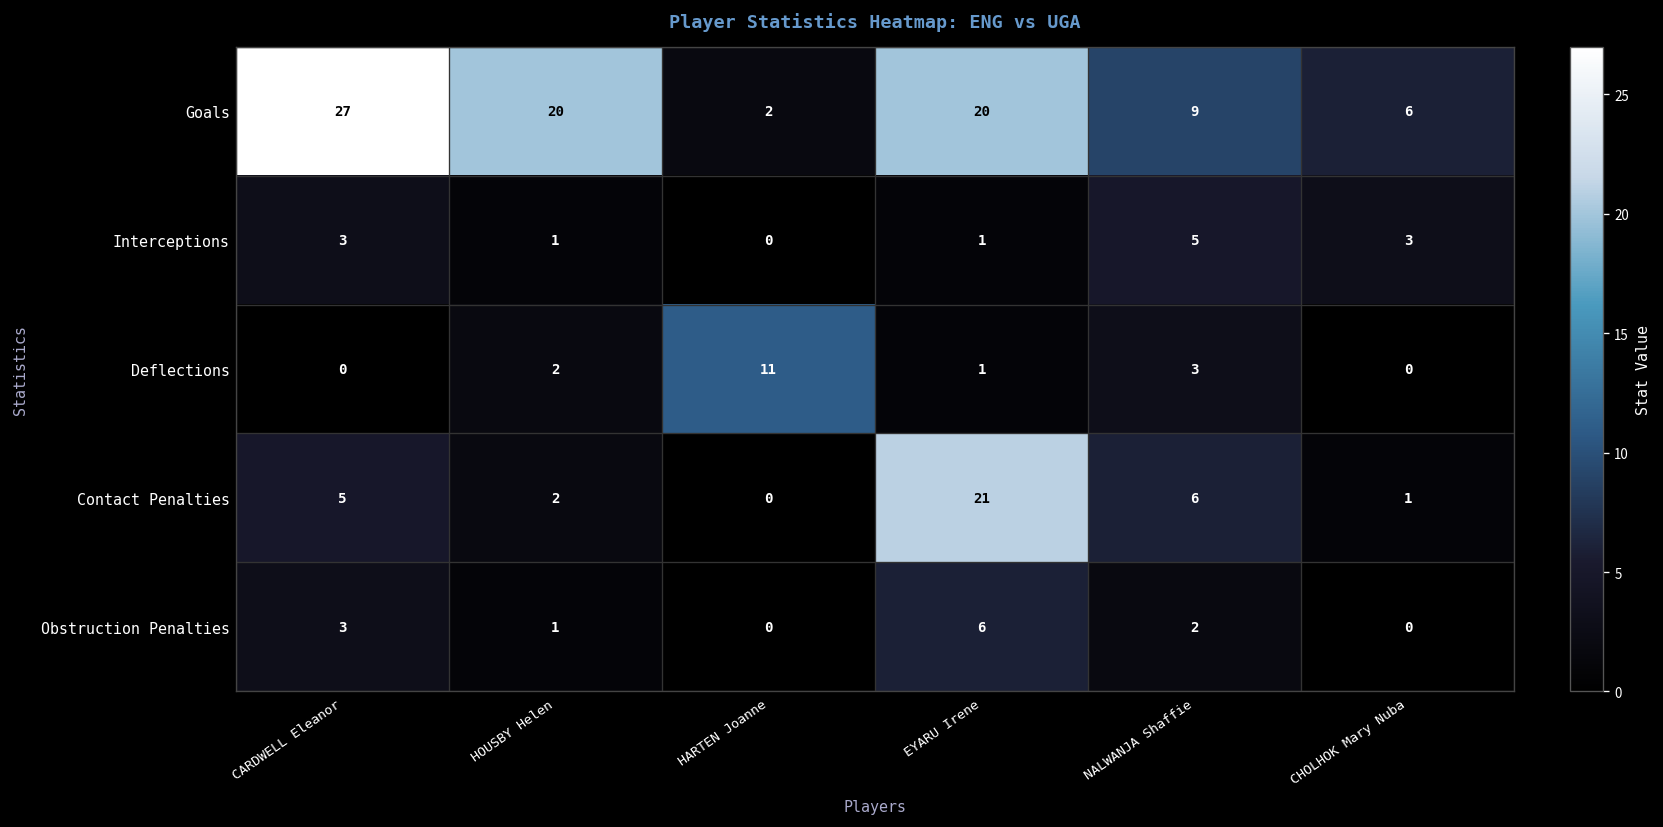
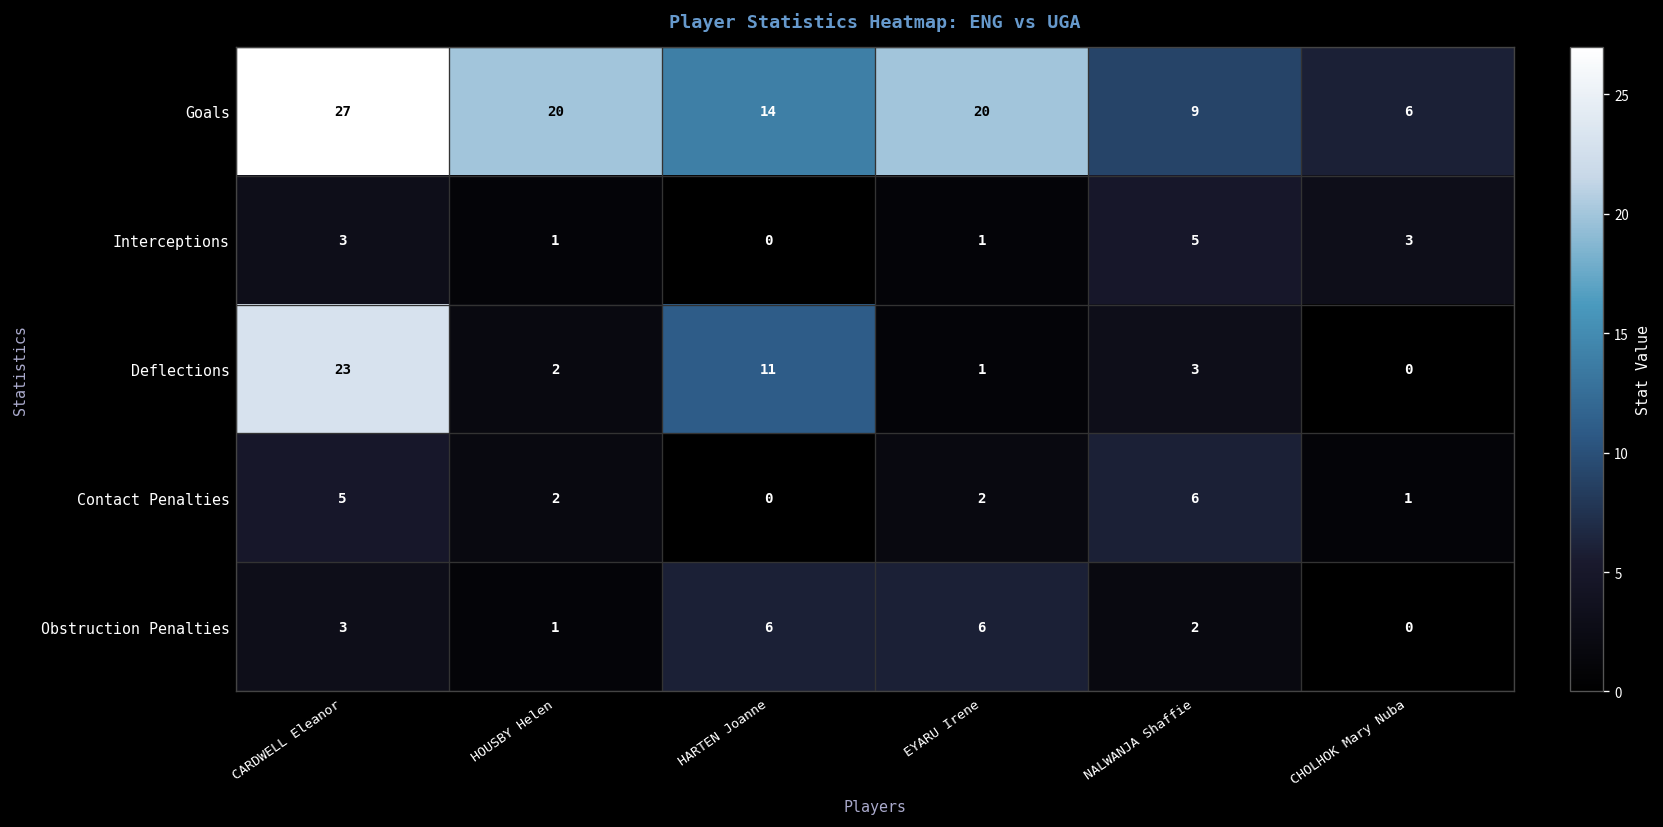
Goals, HARTEN Joanne: 2 -> 14
Deflections, CARDWELL Eleanor: 0 -> 23
Contact Penalties, EYARU Irene: 21 -> 2
Obstruction Penalties, HARTEN Joanne: 0 -> 6
